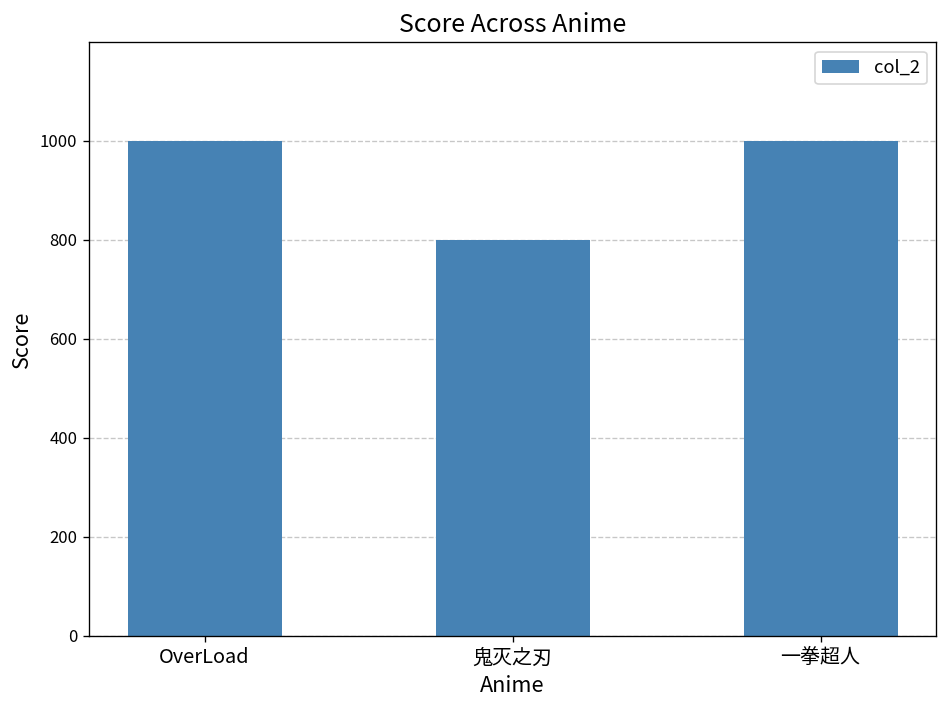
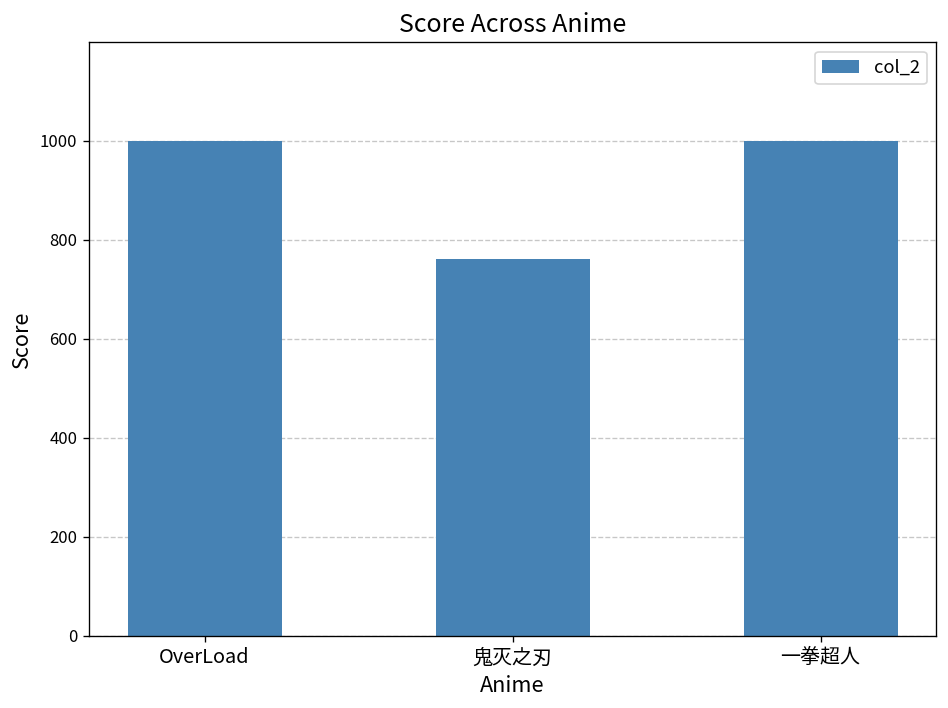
鬼灭之刃: 800 -> 760
